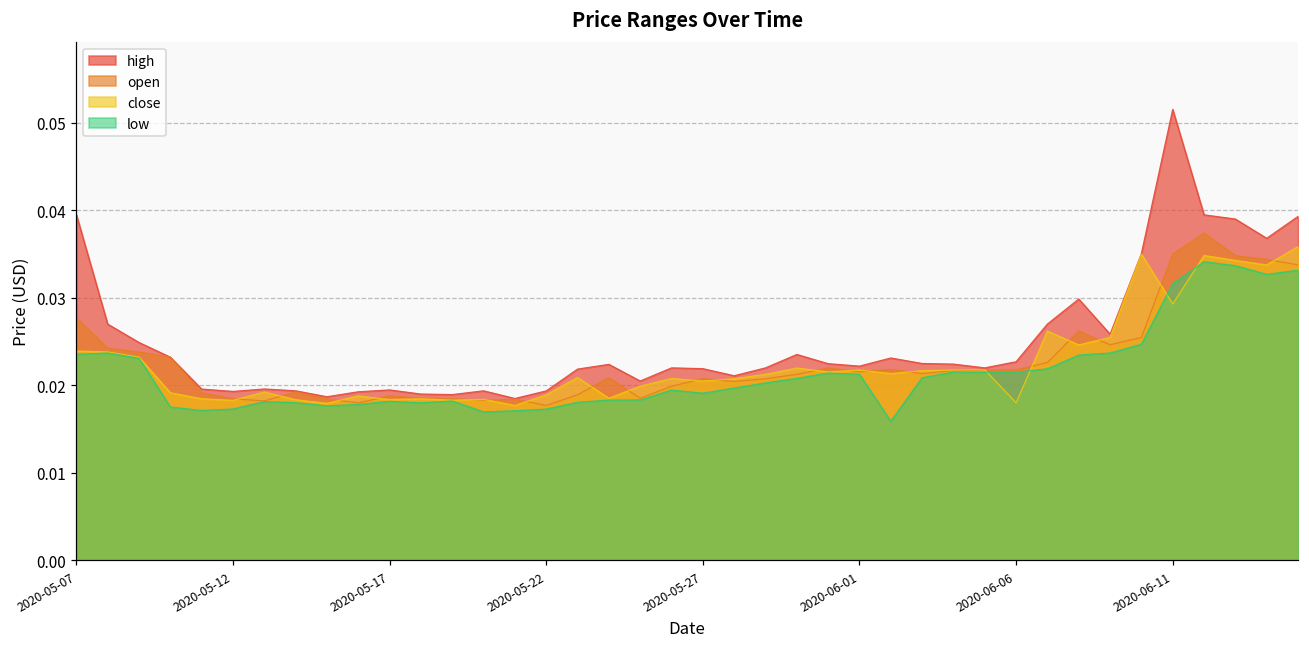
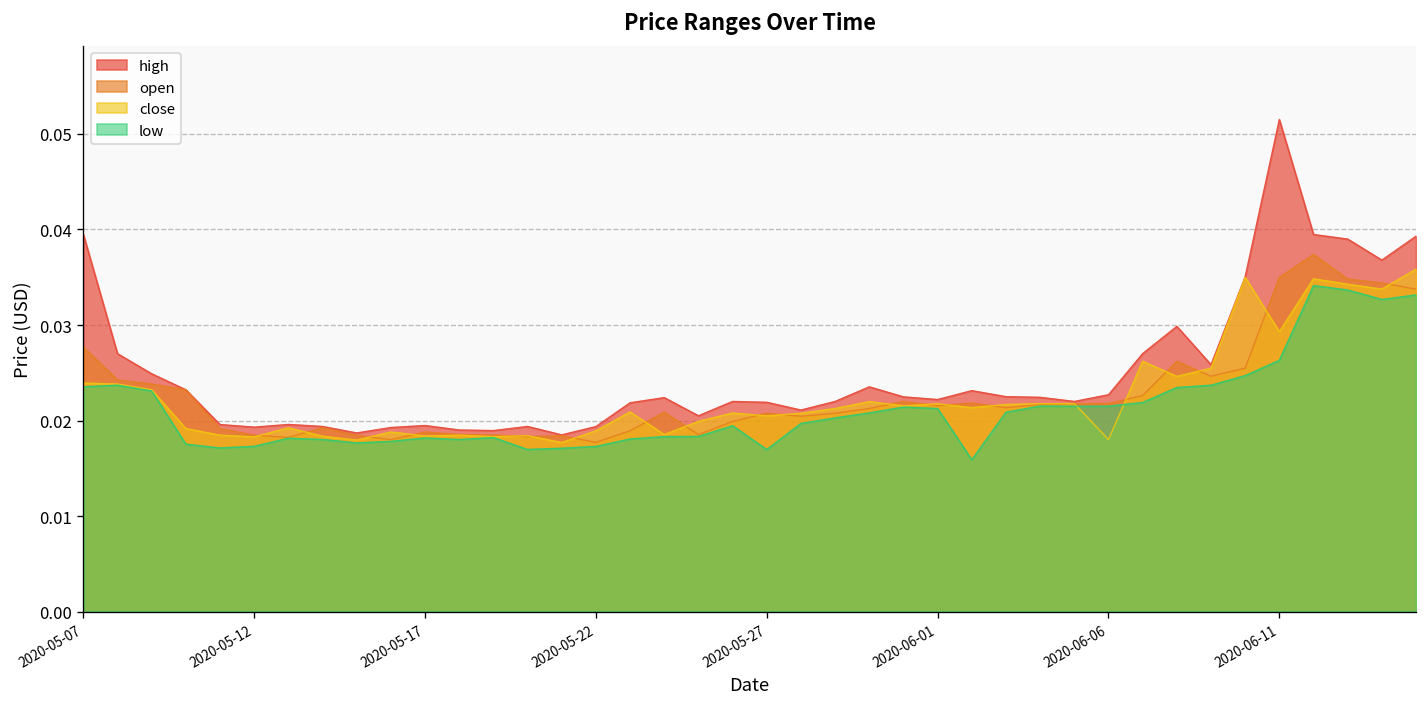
low, 2020-05-27: 0.019 -> 0.017
low, 2020-06-11: 0.032 -> 0.026
